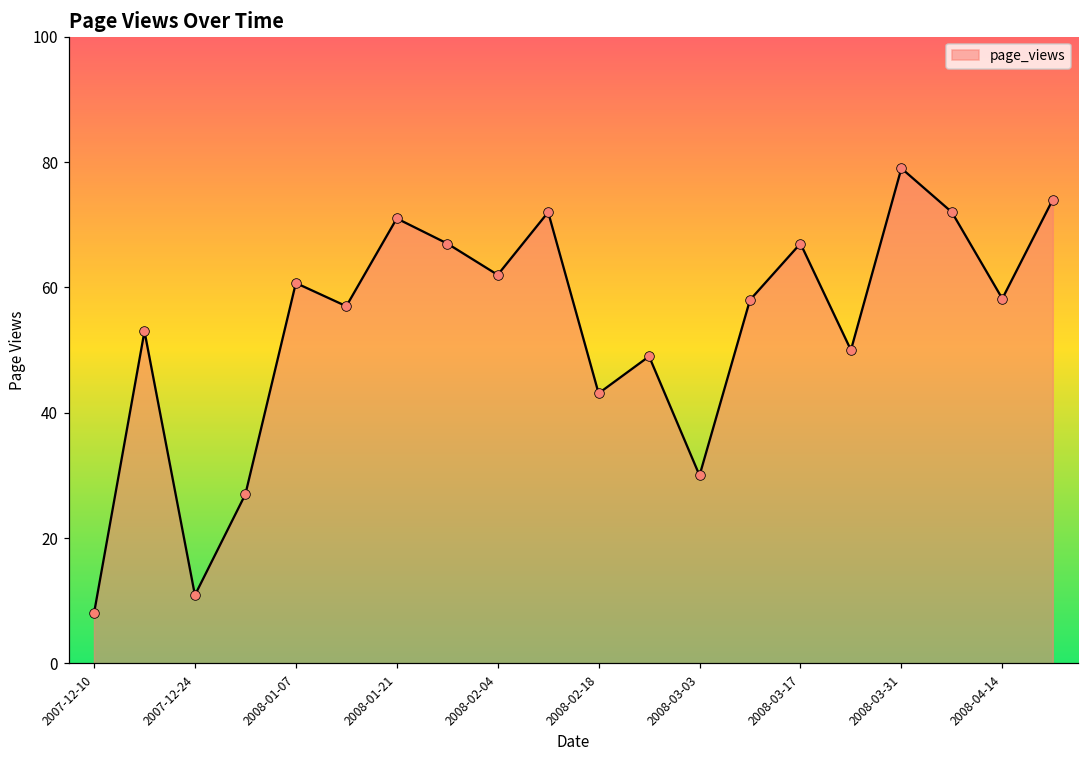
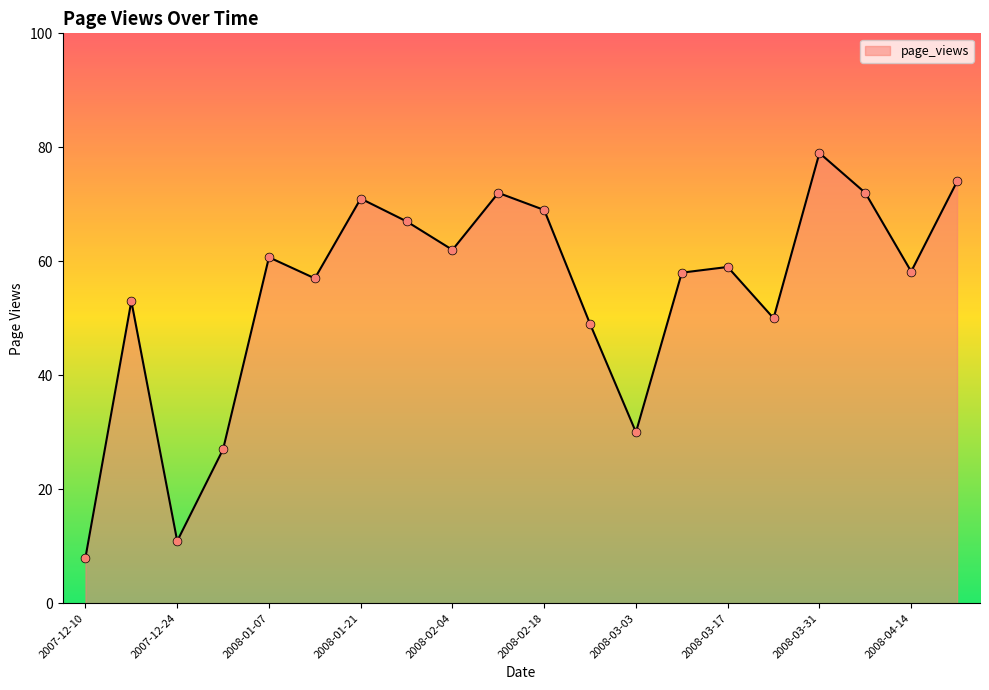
2008-02-18: 43 -> 69
2008-03-17: 67 -> 59
